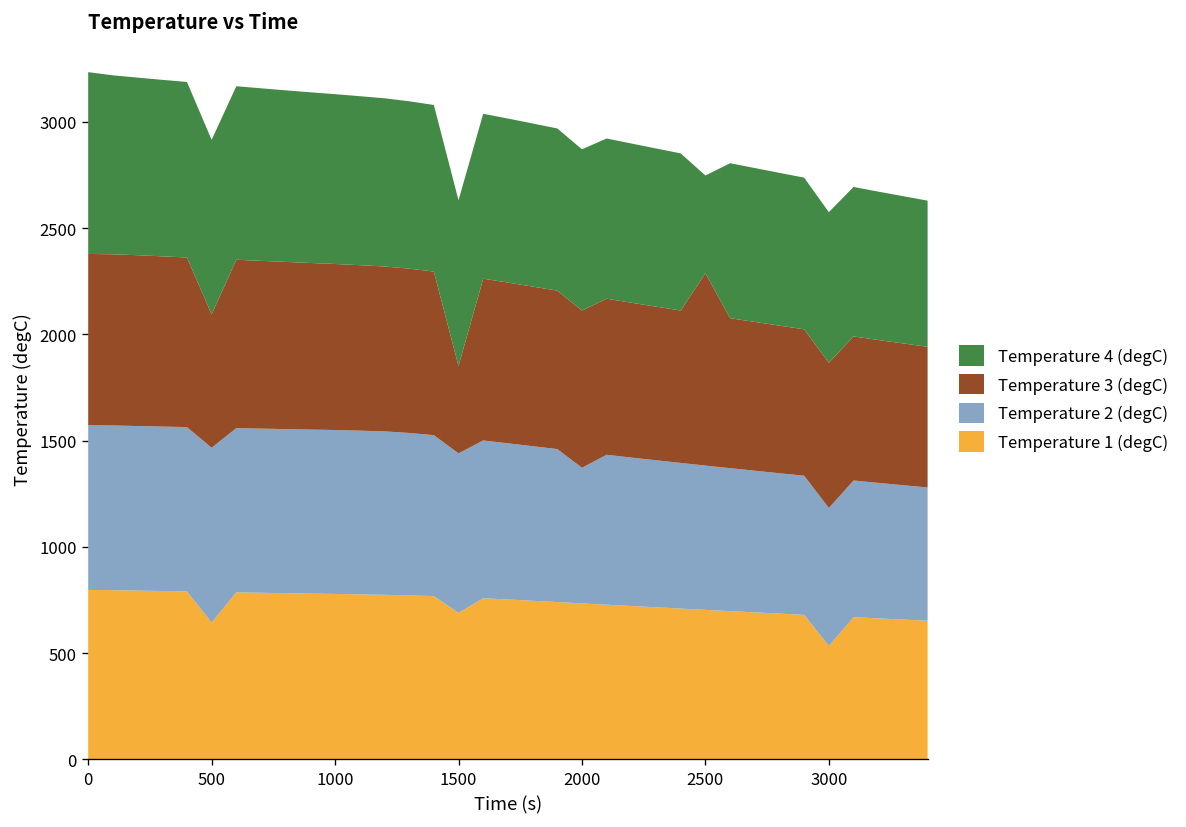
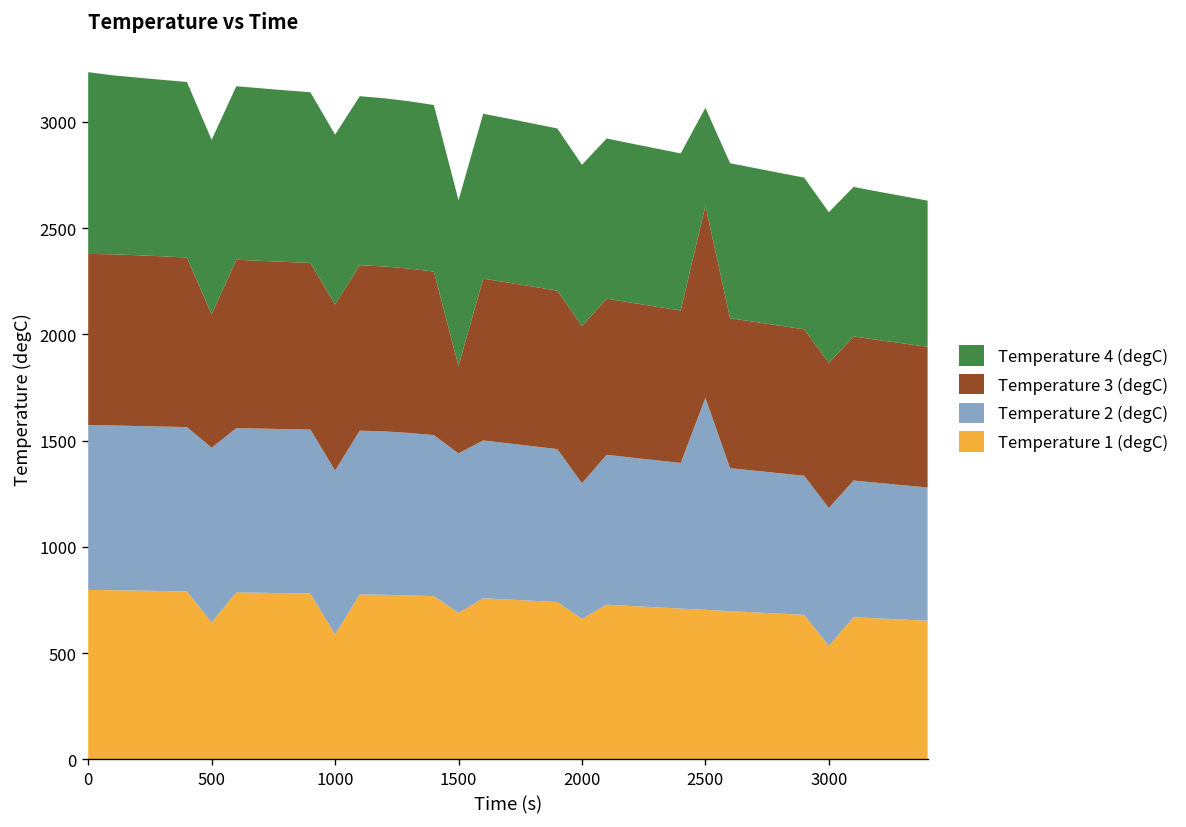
Temperature 1 (degC), 1000: 780 -> 590
Temperature 1 (degC), 2000: 730 -> 660
Temperature 2 (degC), 2500: 680 -> 1000
